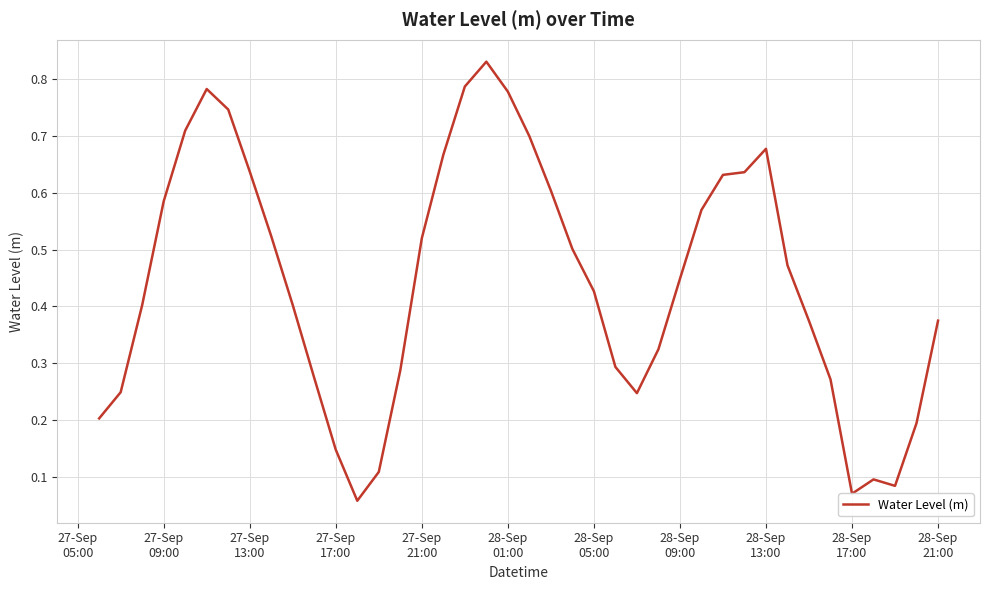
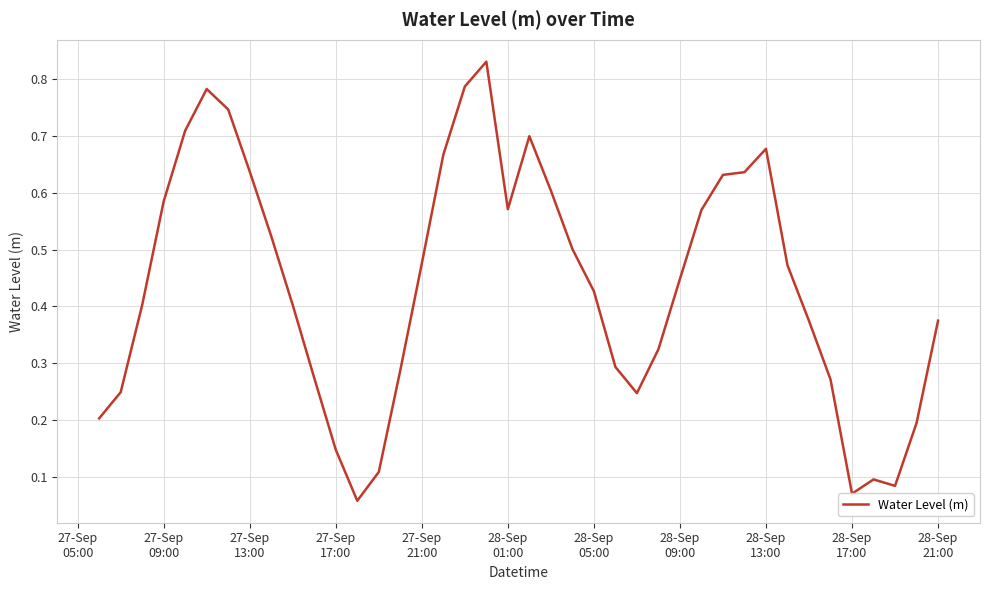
27-Sep 21:00: 0.52 -> 0.48
28-Sep 01:00: 0.78 -> 0.57
